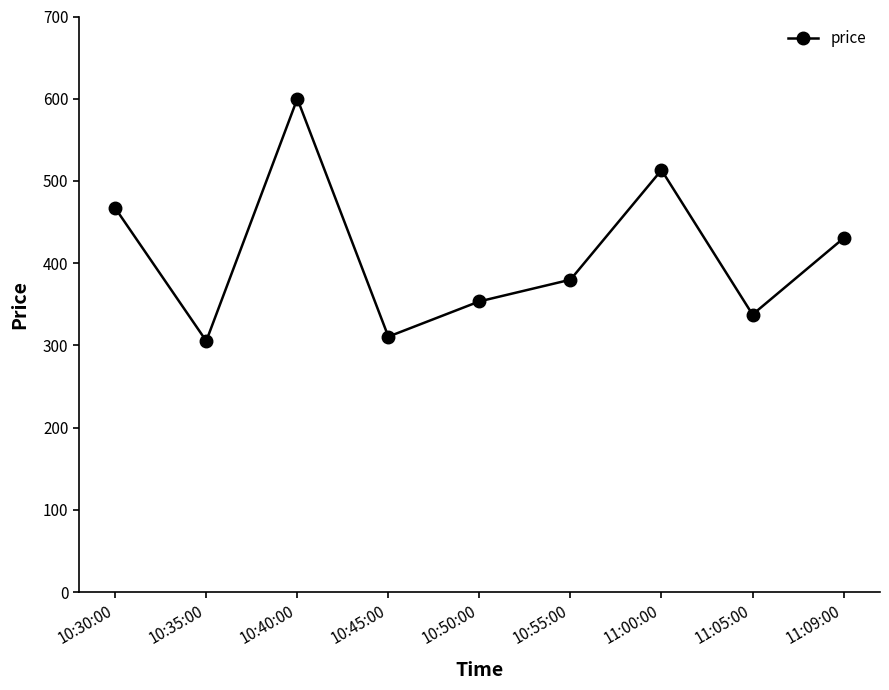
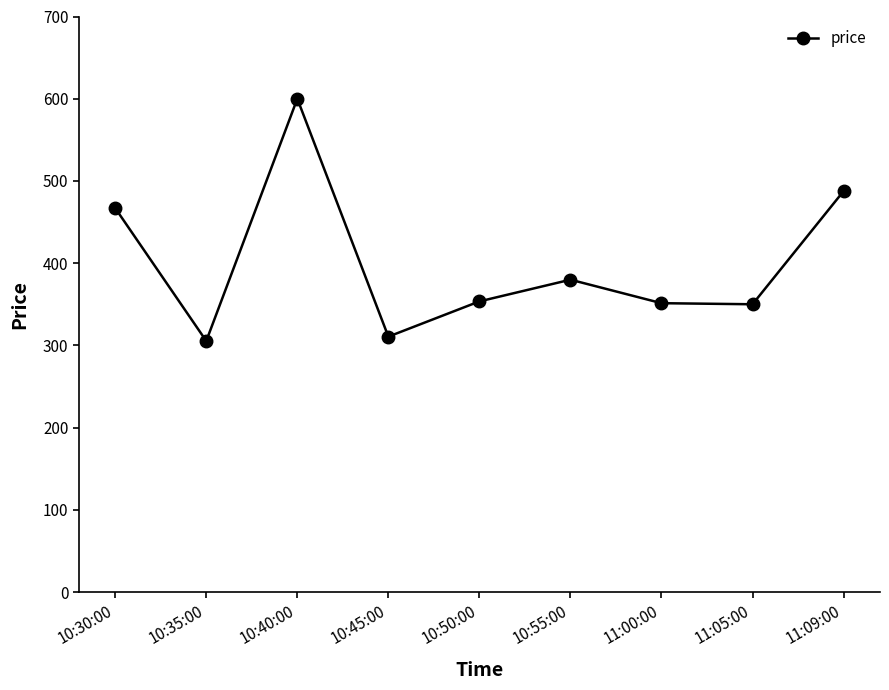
11:00:00: 510 -> 350
11:05:00: 340 -> 350
11:09:00: 430 -> 490
